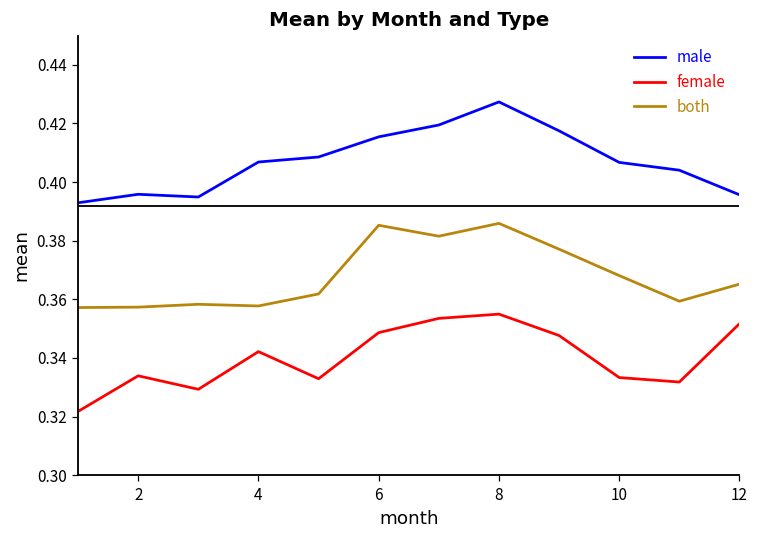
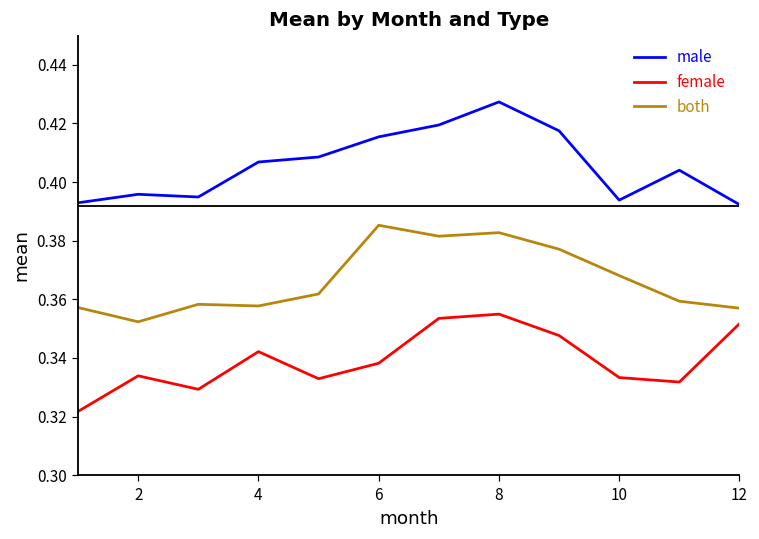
both, 2: 0.357 -> 0.352
female, 6: 0.349 -> 0.338
both, 8: 0.386 -> 0.383
male, 10: 0.407 -> 0.394
male, 12: 0.396 -> 0.392
both, 12: 0.365 -> 0.357
